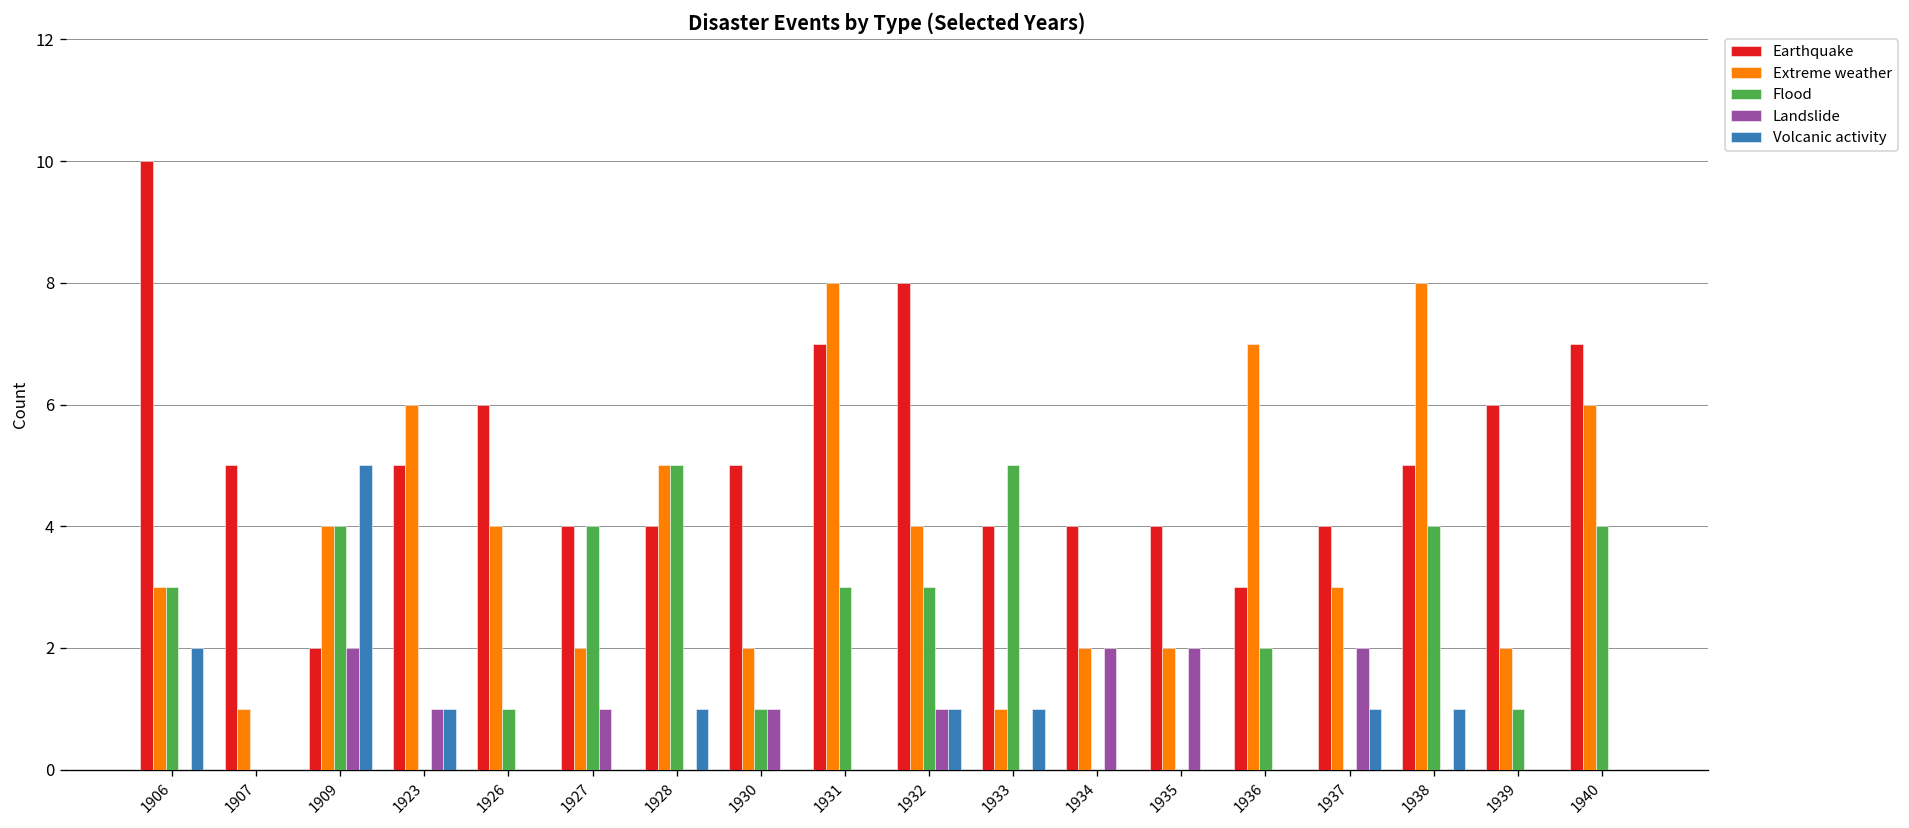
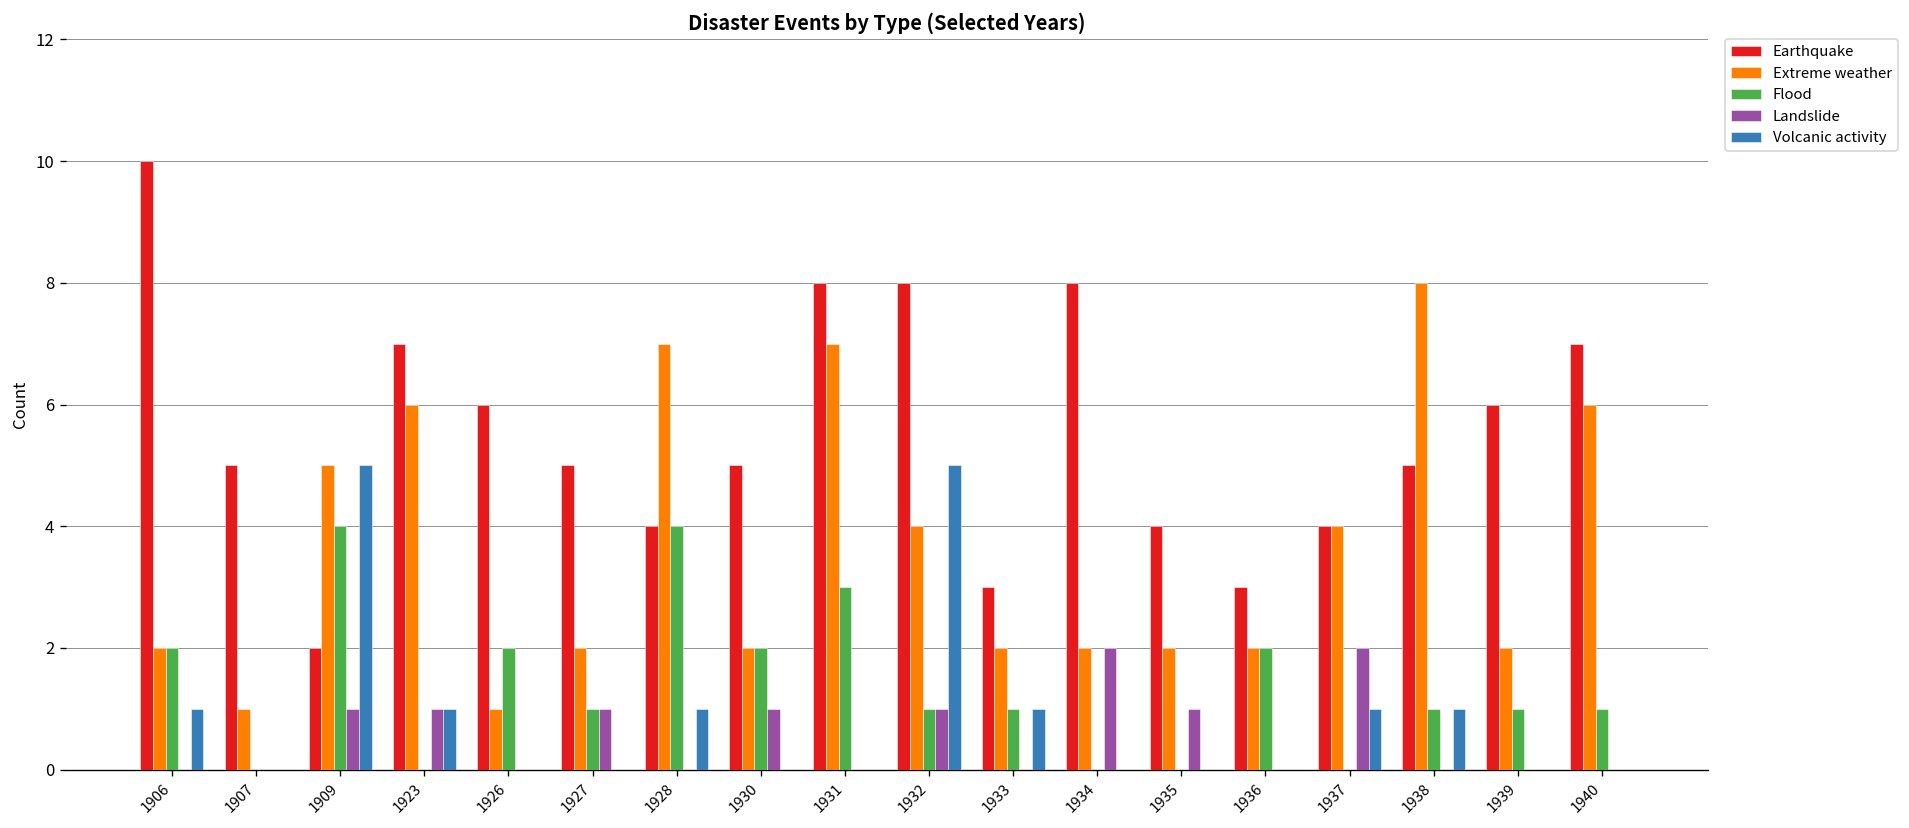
Extreme weather, 1906: 3 -> 2
Flood, 1906: 3 -> 2
Volcanic activity, 1906: 2 -> 1
Extreme weather, 1909: 4 -> 5
Landslide, 1909: 2 -> 1
Earthquake, 1923: 5 -> 7
Extreme weather, 1926: 4 -> 1
Flood, 1926: 1 -> 2
Earthquake, 1927: 4 -> 5
Flood, 1927: 4 -> 1
Extreme weather, 1928: 5 -> 7
Flood, 1928: 5 -> 4
Flood, 1930: 1 -> 2
Earthquake, 1931: 7 -> 8
Extreme weather, 1931: 8 -> 7
Flood, 1932: 3 -> 1
Volcanic activity, 1932: 1 -> 5
Earthquake, 1933: 4 -> 3
Extreme weather, 1933: 1 -> 2
Flood, 1933: 5 -> 1
Earthquake, 1934: 4 -> 8
Landslide, 1935: 2 -> 1
Extreme weather, 1936: 7 -> 2
Extreme weather, 1937: 3 -> 4
Flood, 1938: 4 -> 1
Flood, 1940: 4 -> 1
